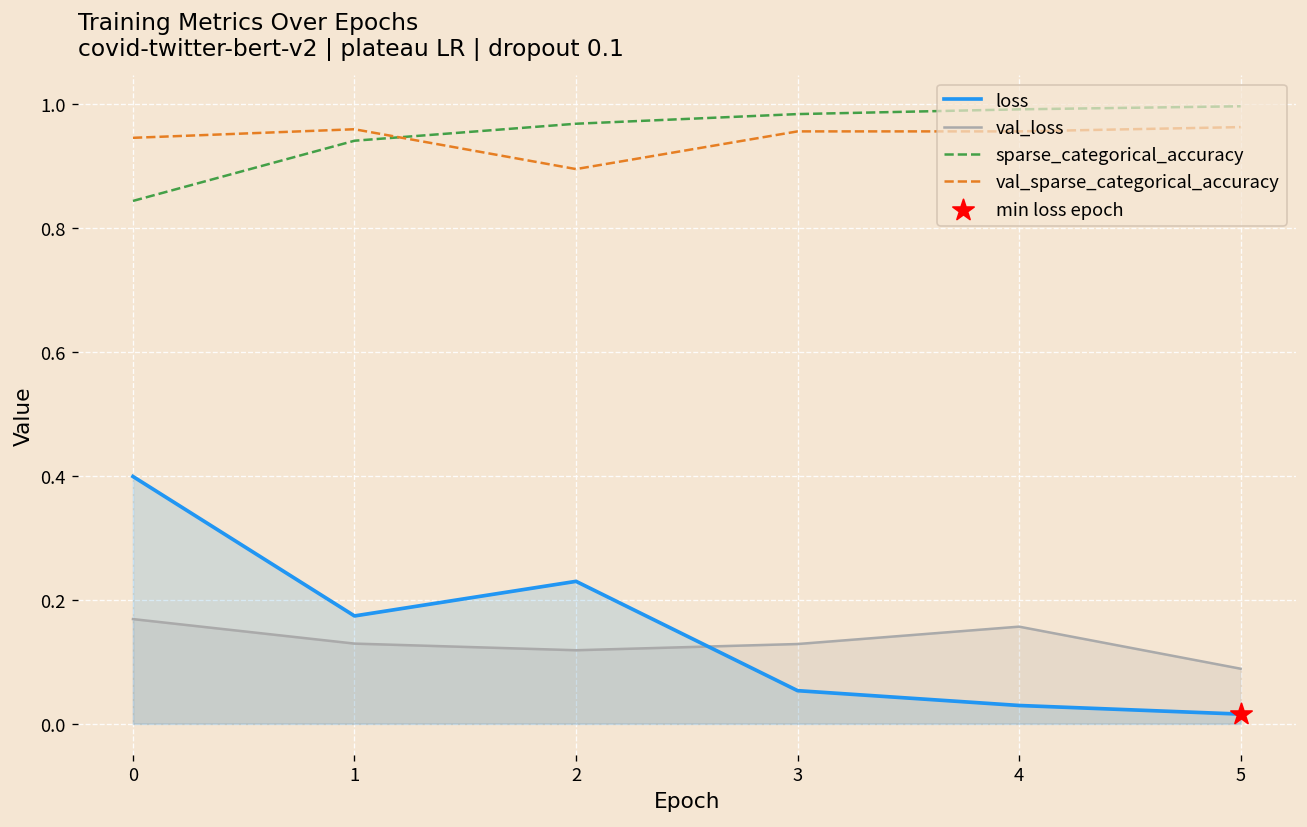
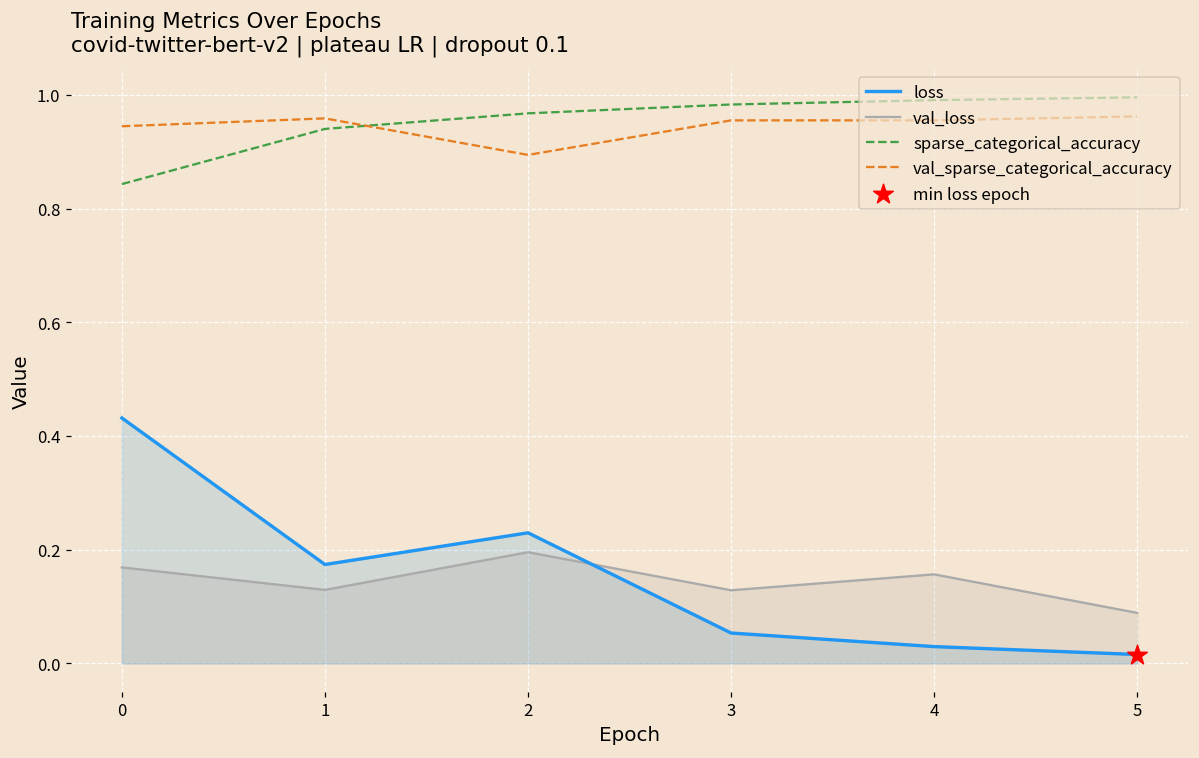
loss, 0: 0.40 -> 0.43
val_loss, 2: 0.12 -> 0.20
